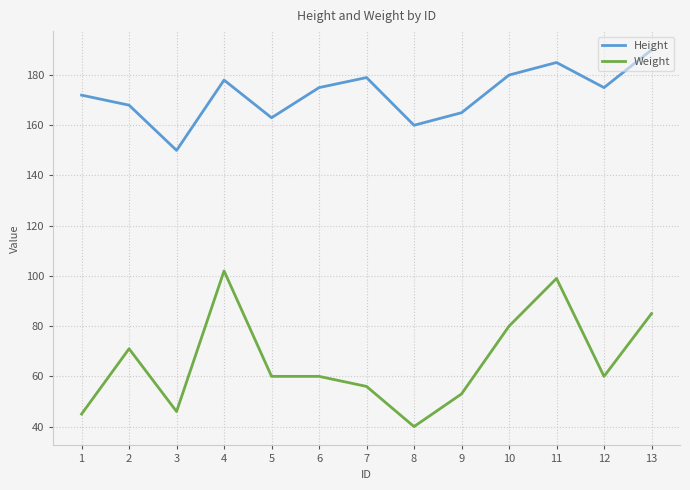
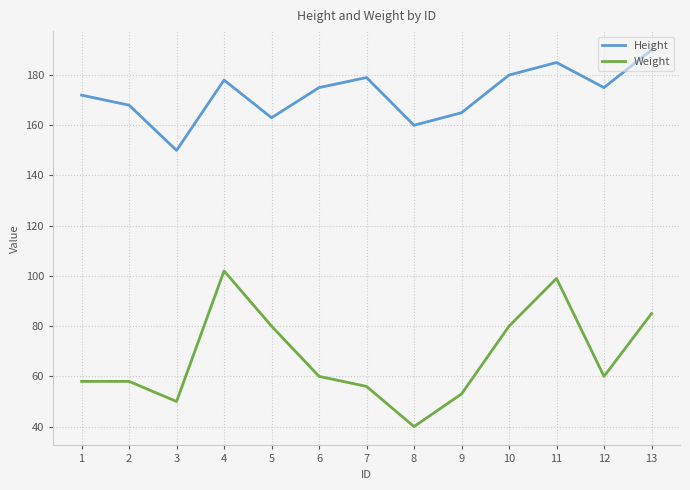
Weight, 1: 45 -> 58
Weight, 2: 71 -> 58
Weight, 3: 46 -> 50
Weight, 5: 60 -> 80
